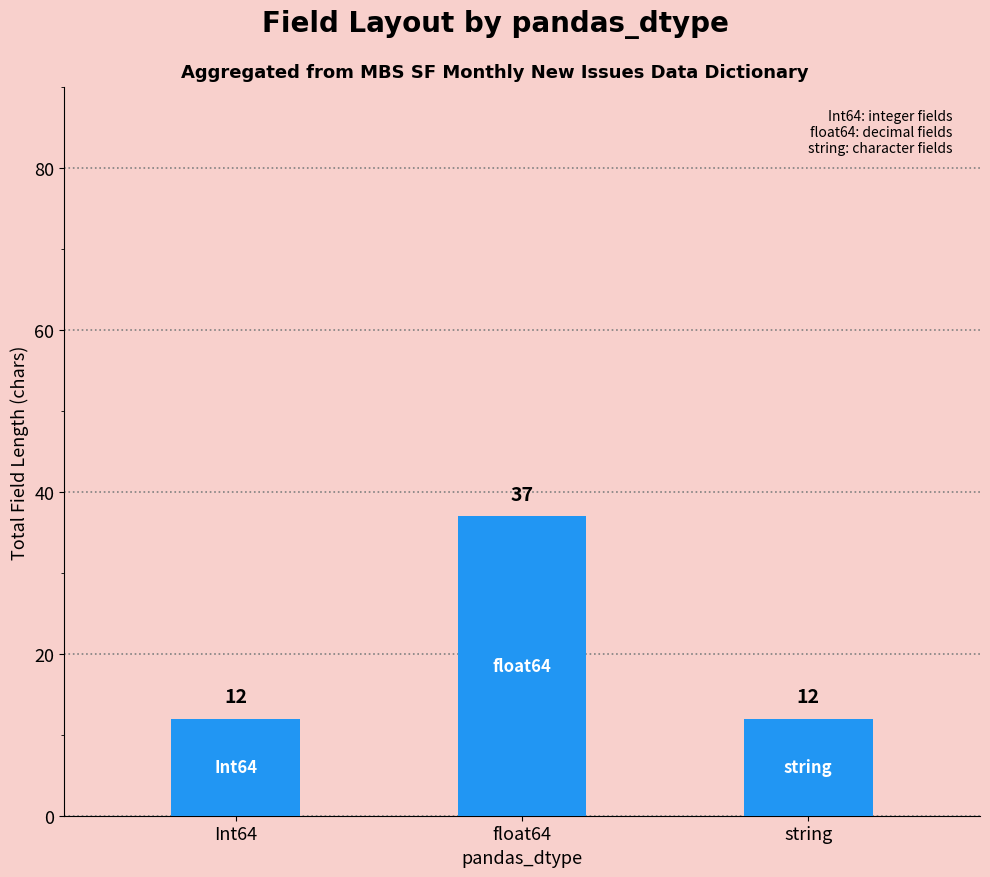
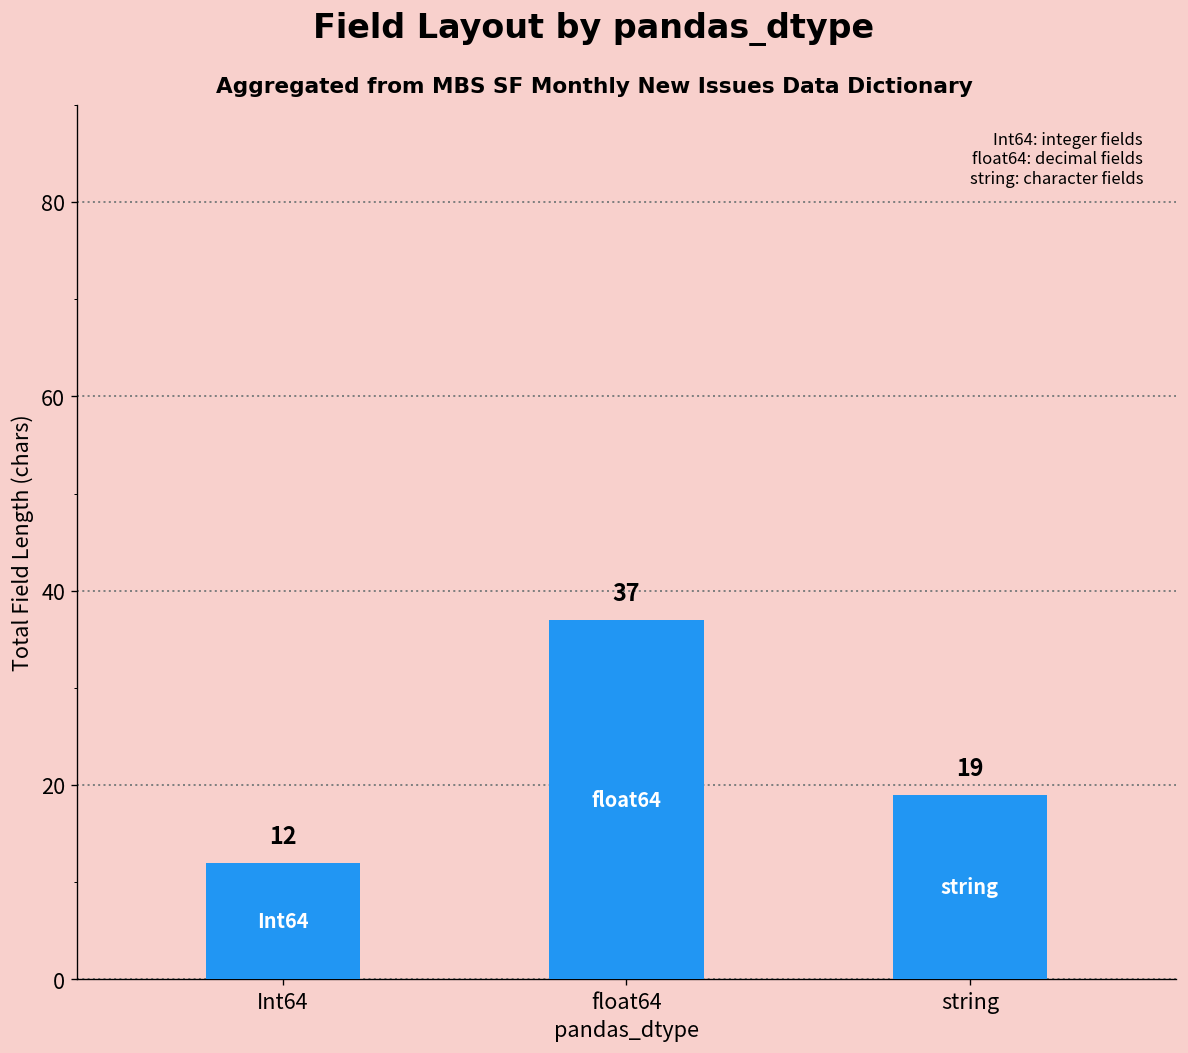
string: 12 -> 19
